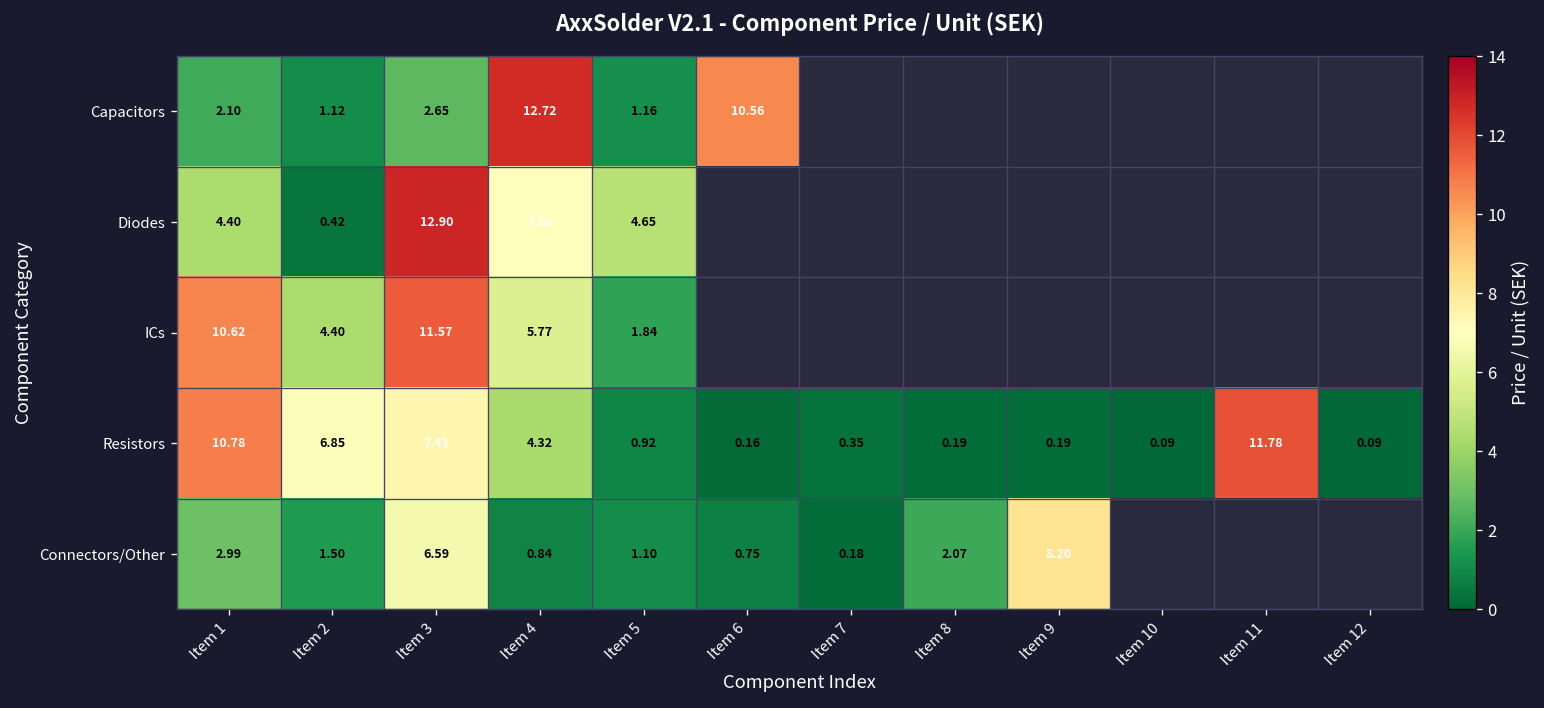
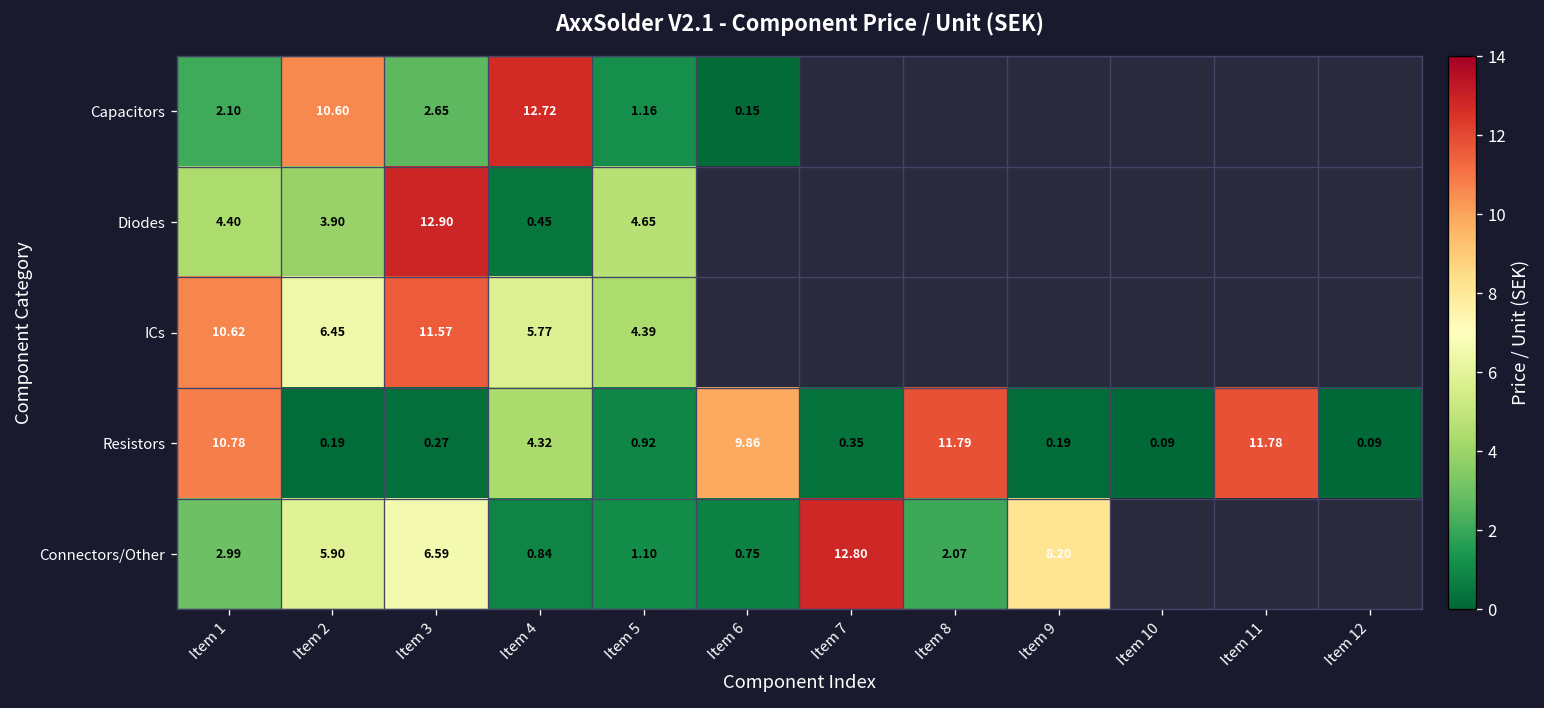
Capacitors, Item 2: 1.12 -> 10.60
Capacitors, Item 6: 10.56 -> 0.15
Diodes, Item 2: 0.42 -> 3.90
Diodes, Item 4: 7.08 -> 0.45
ICs, Item 2: 4.40 -> 6.45
ICs, Item 5: 1.84 -> 4.39
Resistors, Item 2: 6.85 -> 0.19
Resistors, Item 3: 7.41 -> 0.27
Resistors, Item 6: 0.16 -> 9.86
Resistors, Item 8: 0.19 -> 11.79
Connectors/Other, Item 2: 1.50 -> 5.90
Connectors/Other, Item 7: 0.18 -> 12.80
